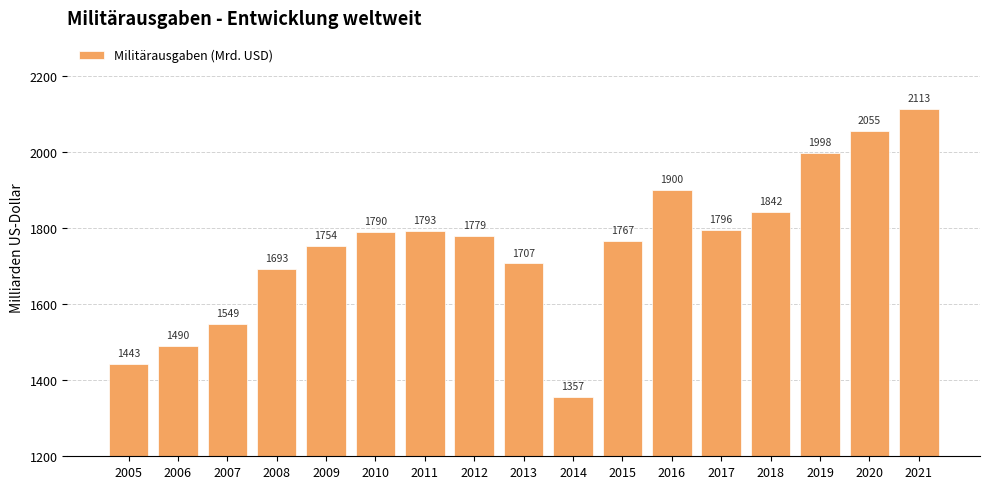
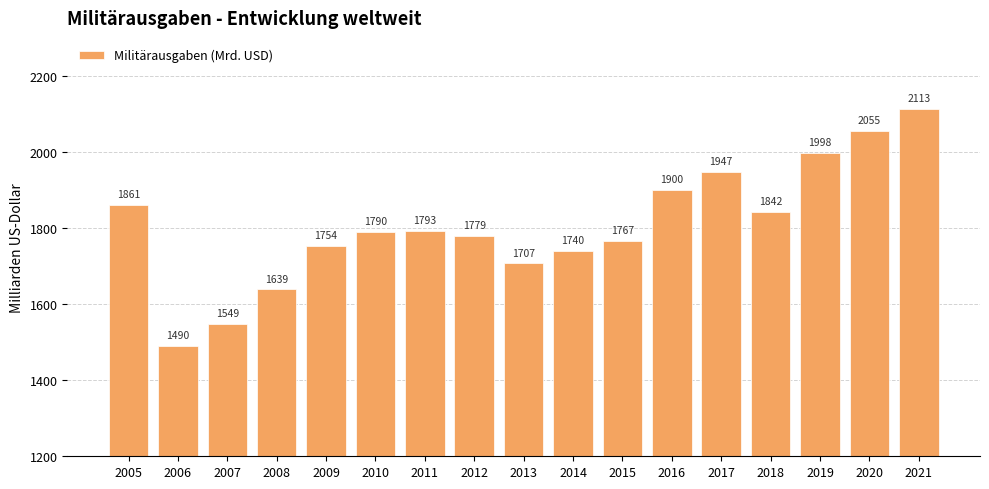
2005: 1443 -> 1861
2008: 1693 -> 1639
2014: 1357 -> 1740
2017: 1796 -> 1947
